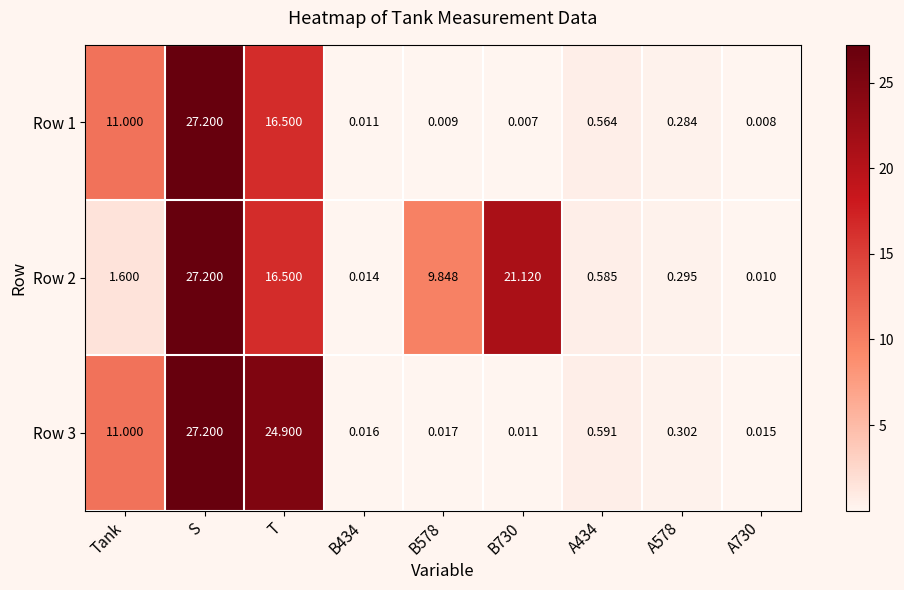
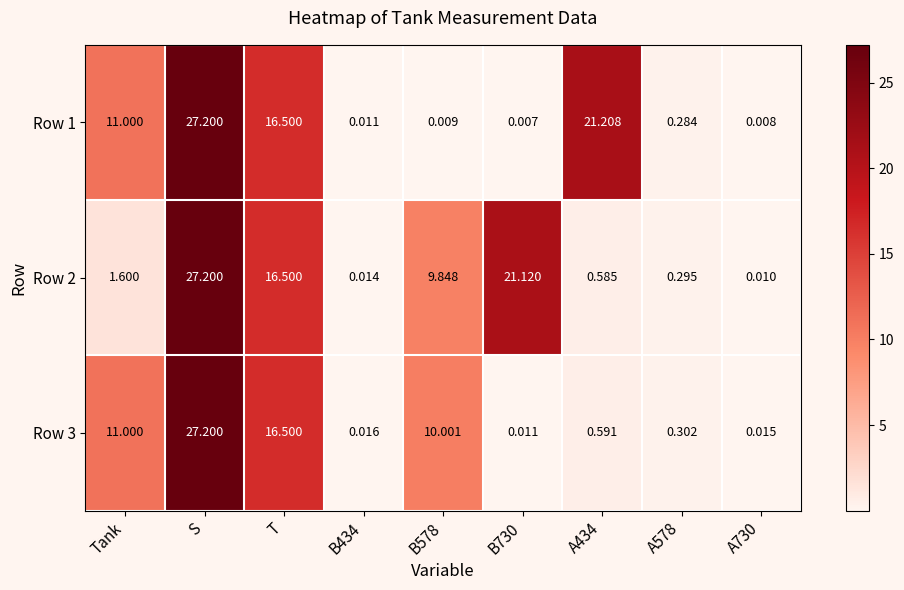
Row 1, A434: 0.564 -> 21.208
Row 3, T: 24.900 -> 16.500
Row 3, B578: 0.017 -> 10.001
